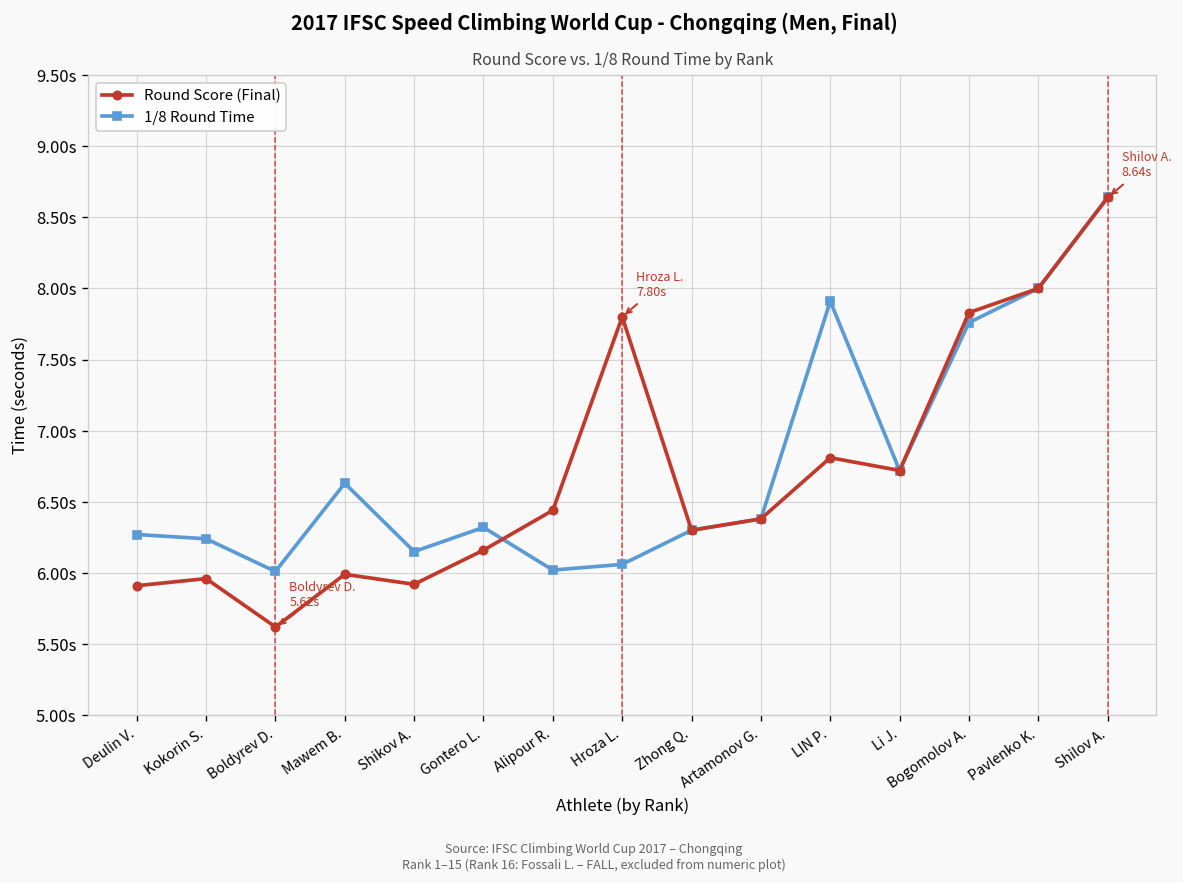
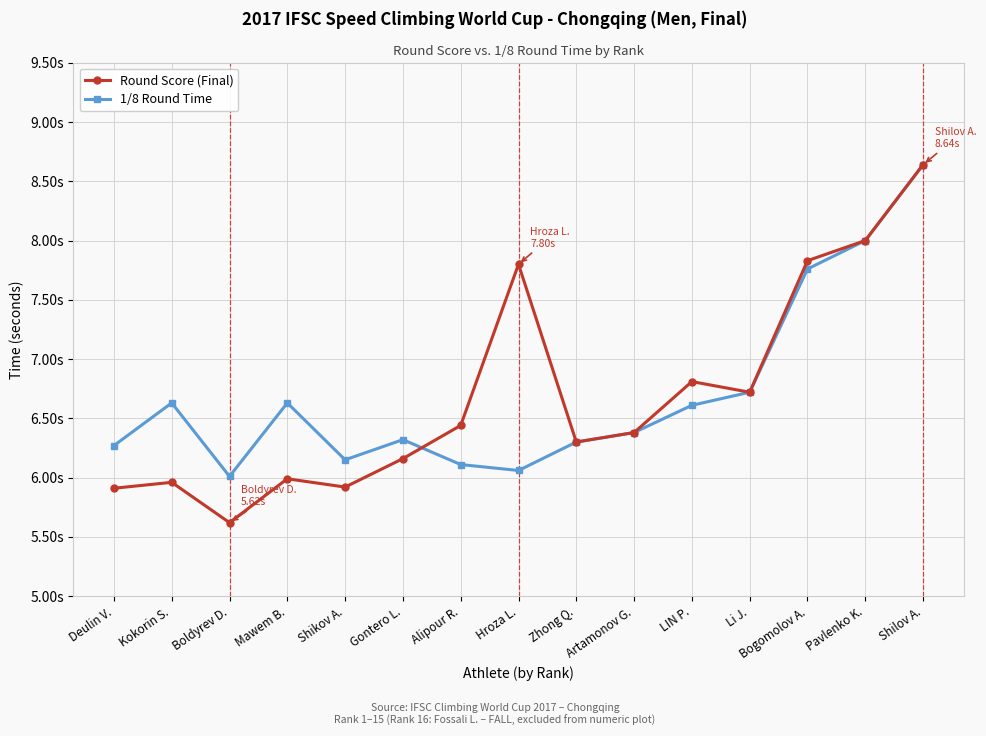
1/8 Round Time, Kokorin S.: 6.24s -> 6.63s
1/8 Round Time, Alipour R.: 6.02s -> 6.11s
1/8 Round Time, LIN P.: 7.91s -> 6.61s
